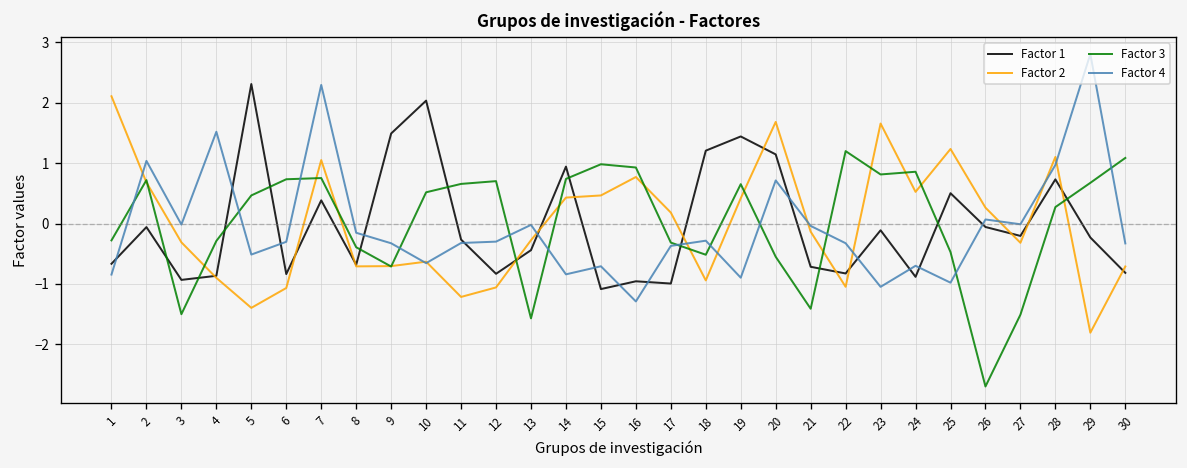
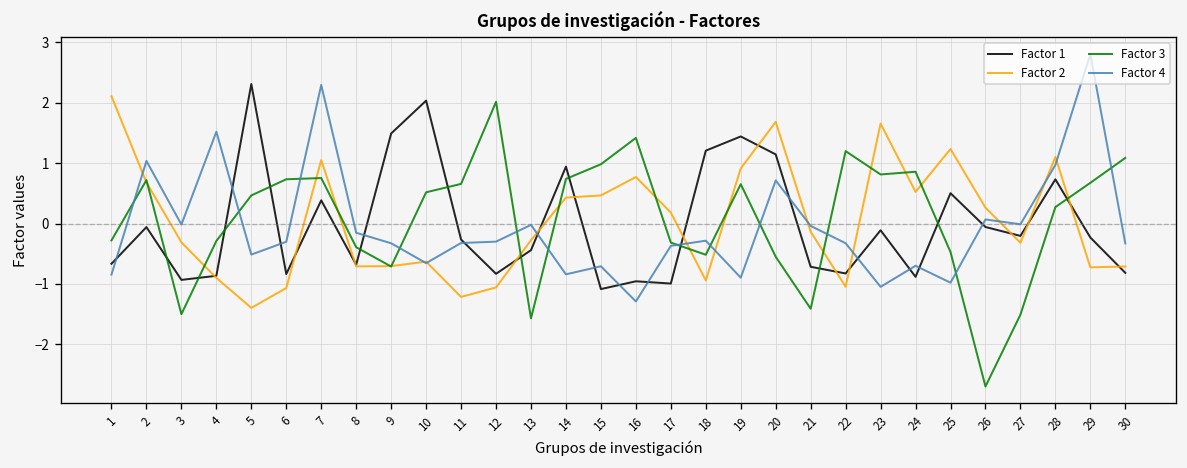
Factor 3, 12: 0.7 -> 2.0
Factor 3, 16: 0.9 -> 1.4
Factor 2, 19: 0.4 -> 0.9
Factor 2, 29: -1.8 -> -0.7
